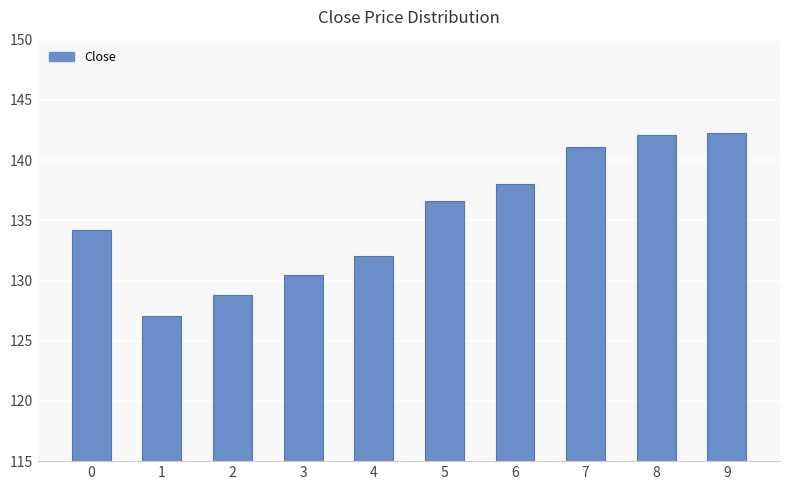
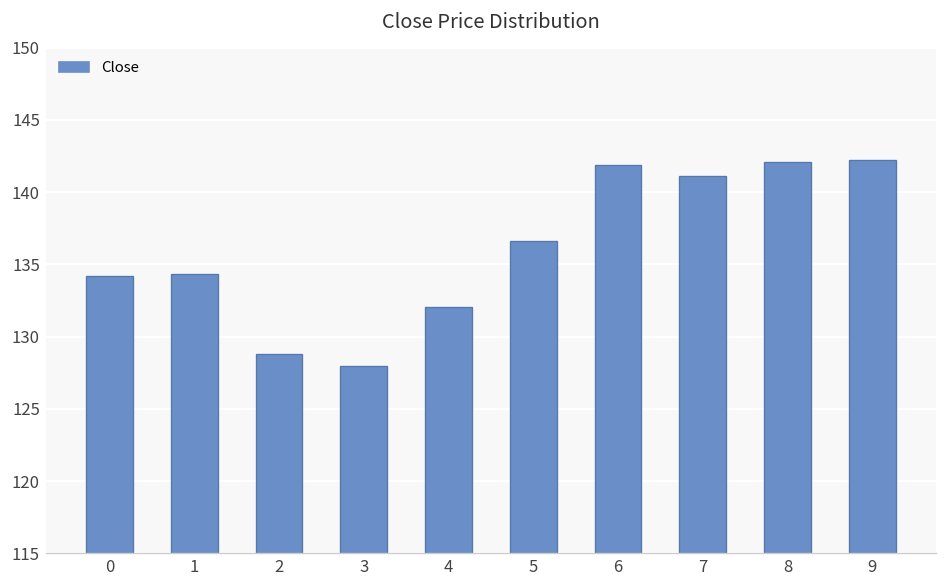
1: 127.1 -> 134.4
3: 130.4 -> 127.9
6: 138.0 -> 141.9
